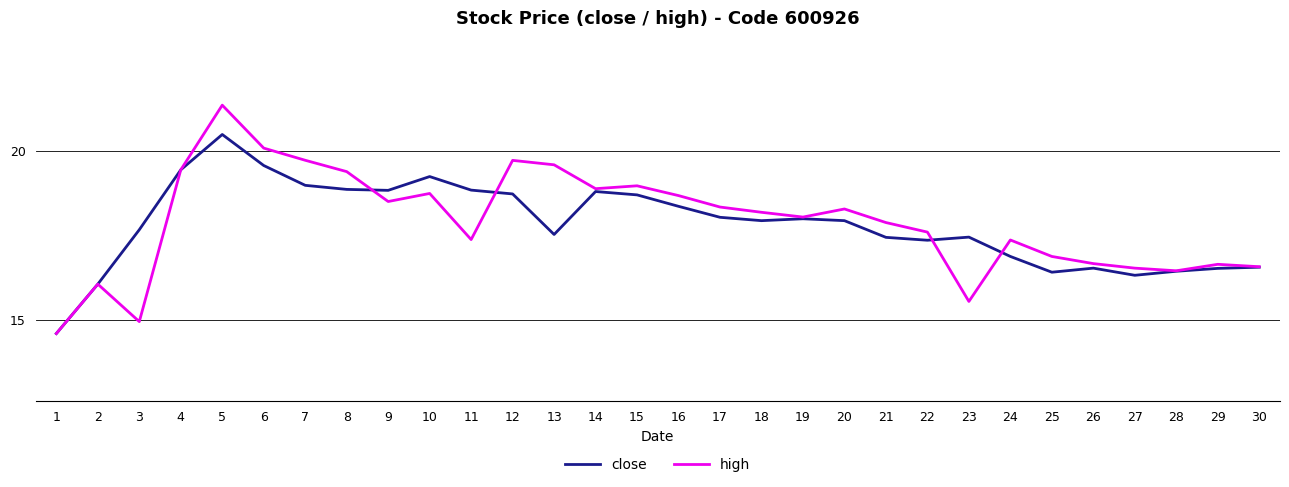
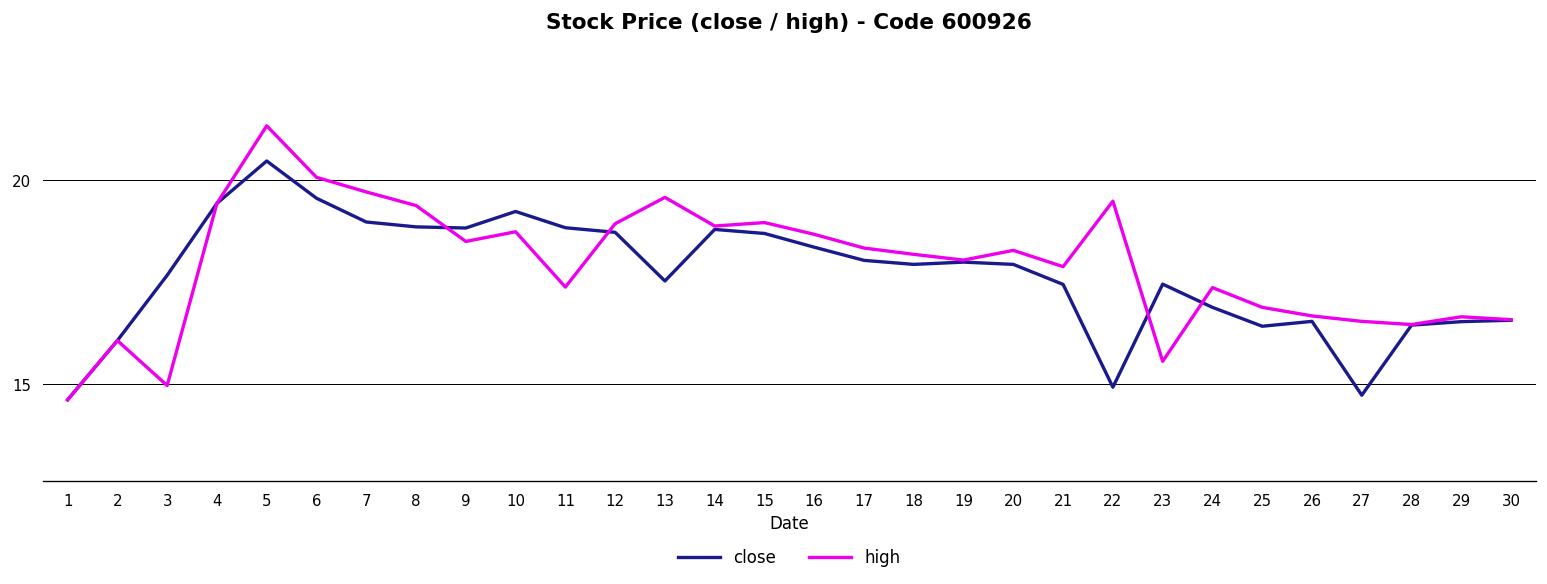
high, 12: 19.7 -> 18.9
close, 22: 17.4 -> 14.9
high, 22: 17.6 -> 19.5
close, 27: 16.3 -> 14.7
